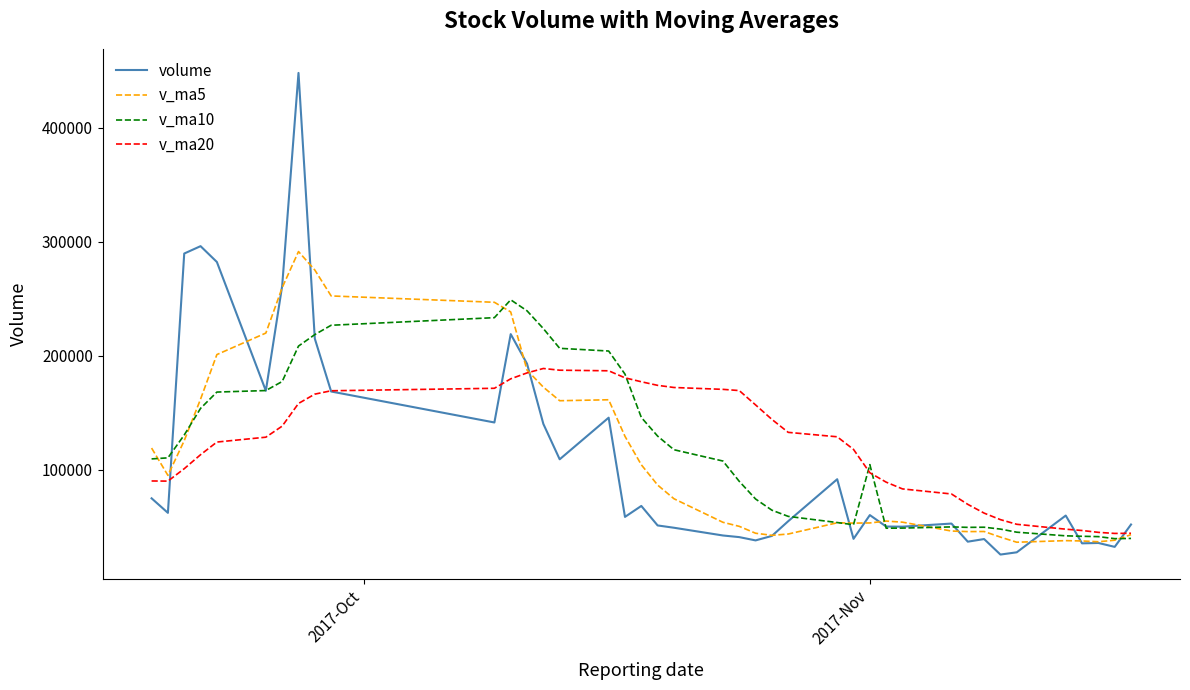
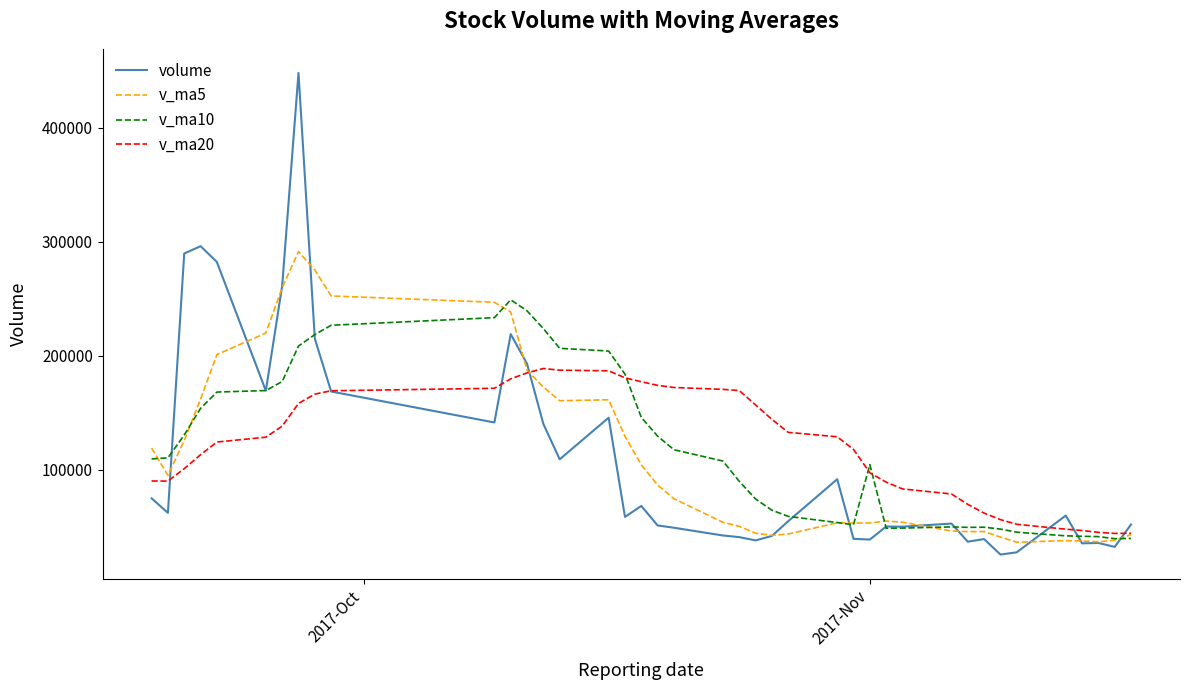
volume, 2017-Nov: 60000 -> 39000
